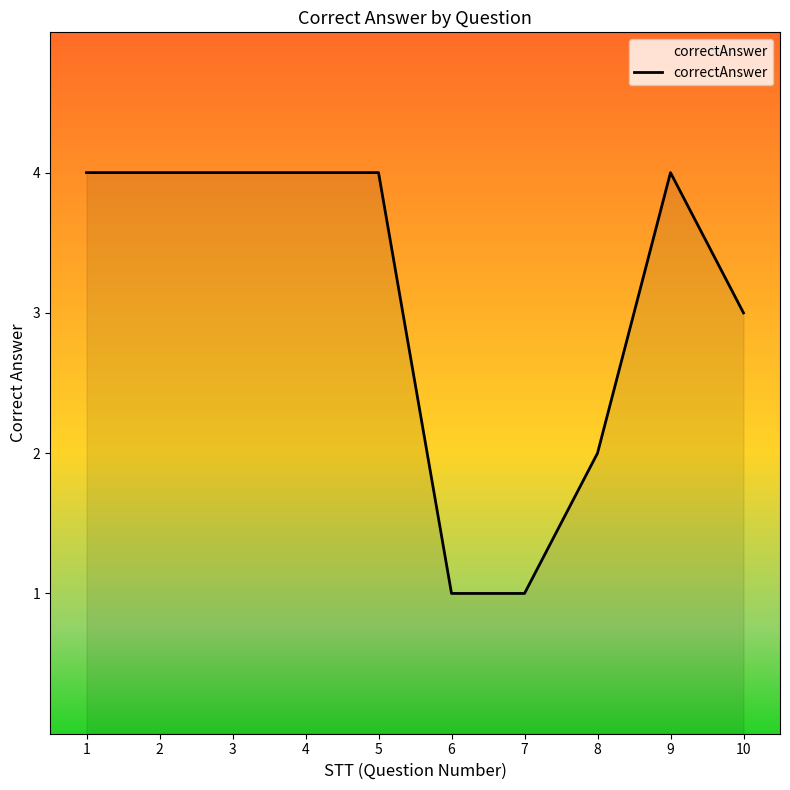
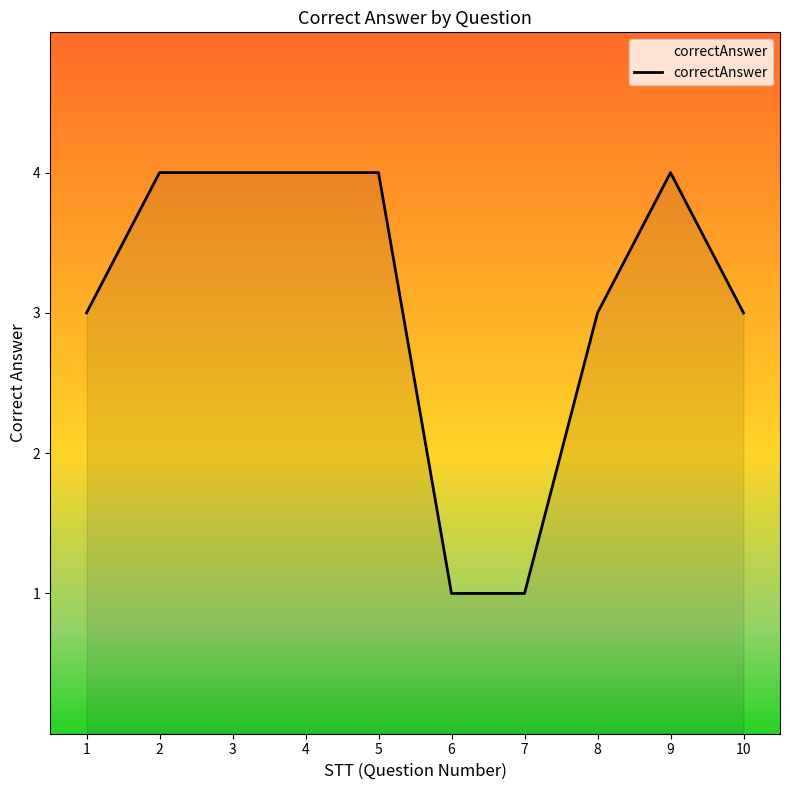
1: 4 -> 3
8: 2 -> 3
